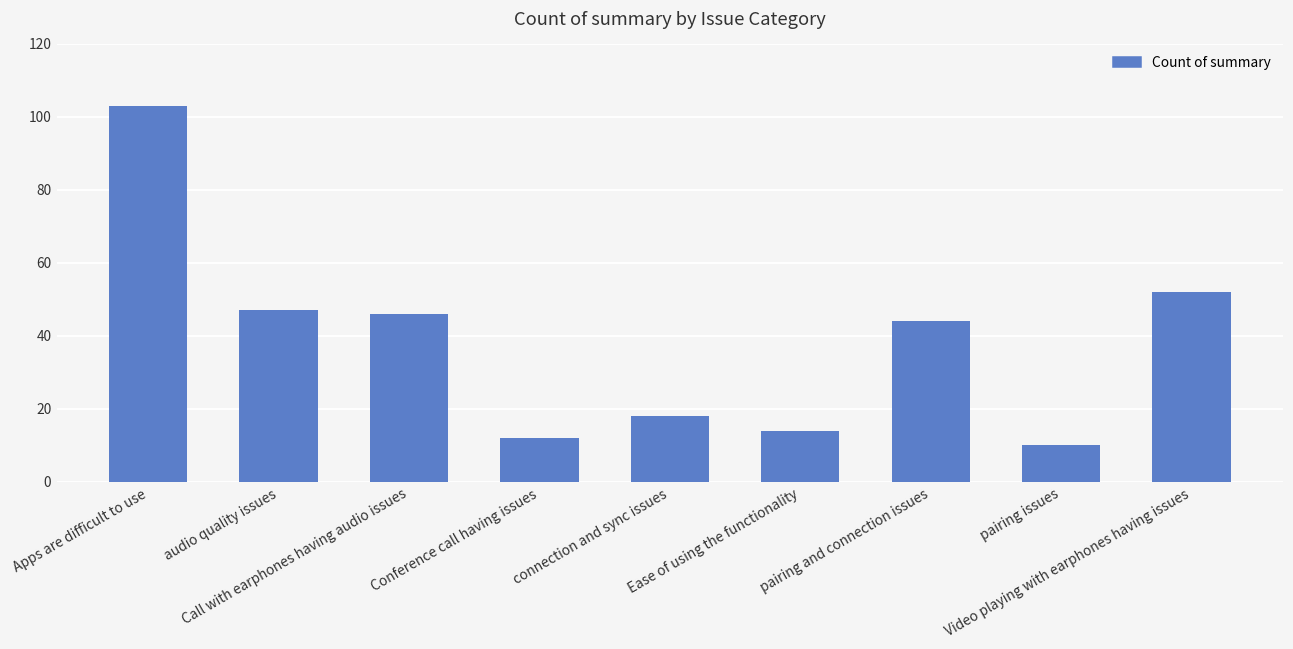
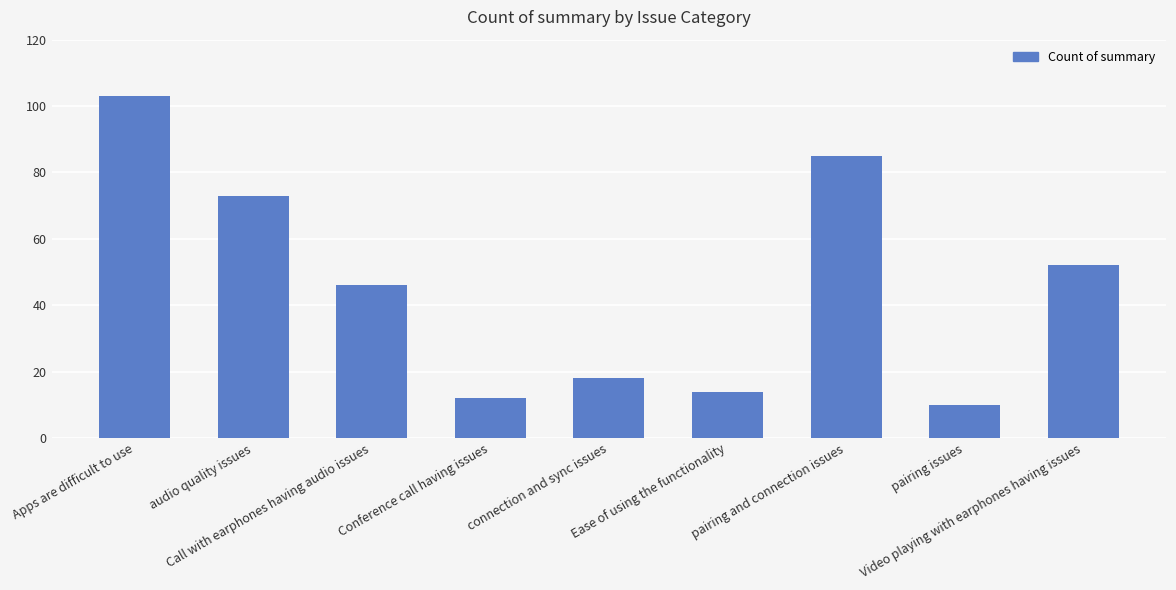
audio quality issues: 47 -> 73
pairing and connection issues: 44 -> 85
